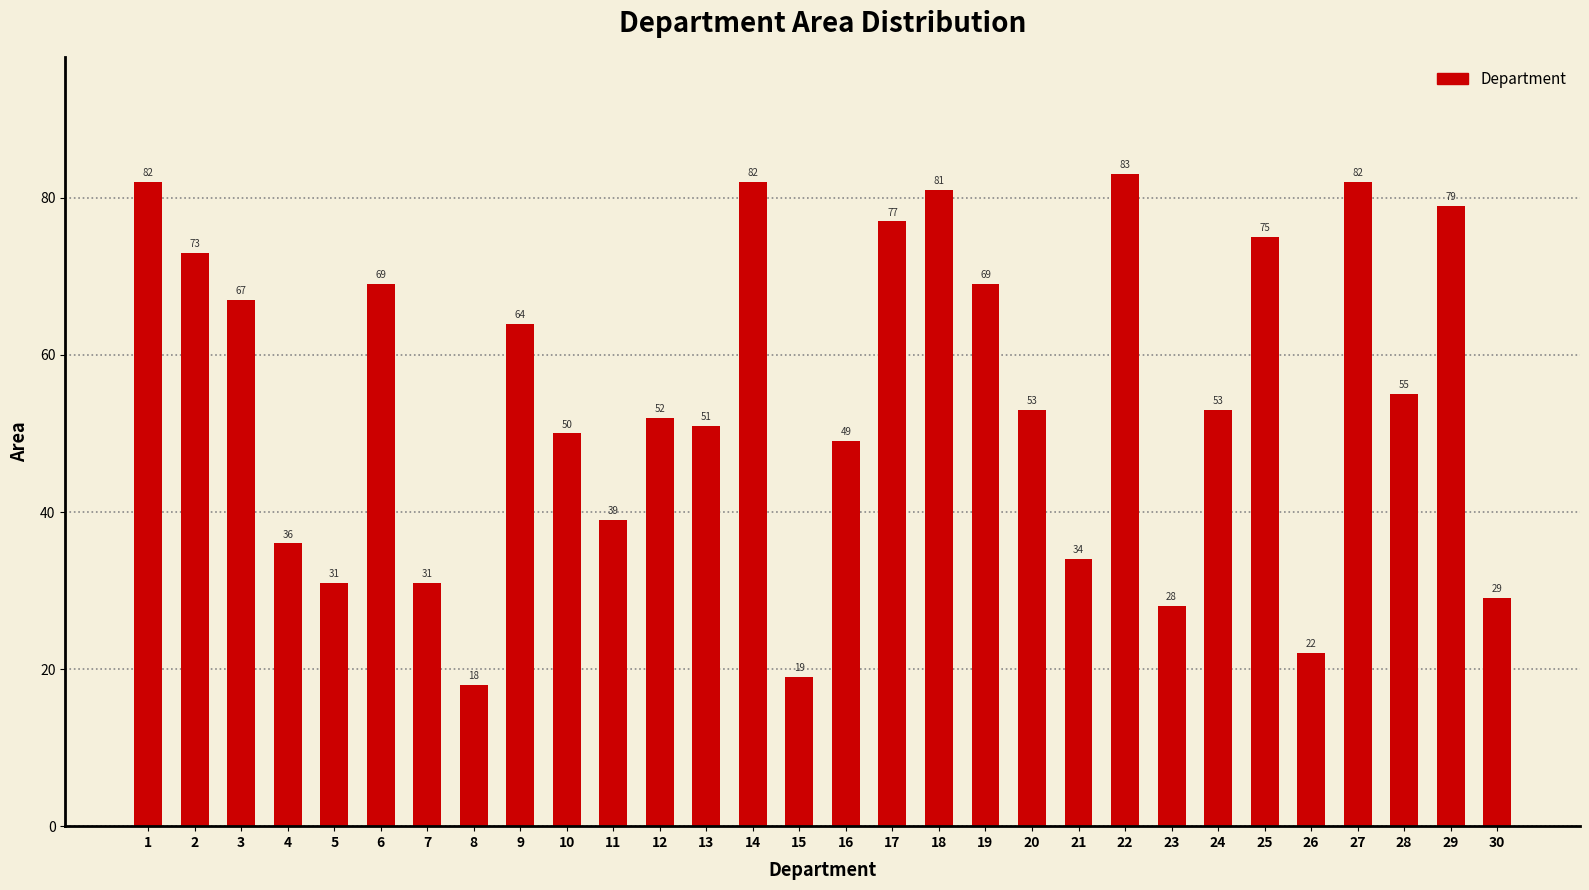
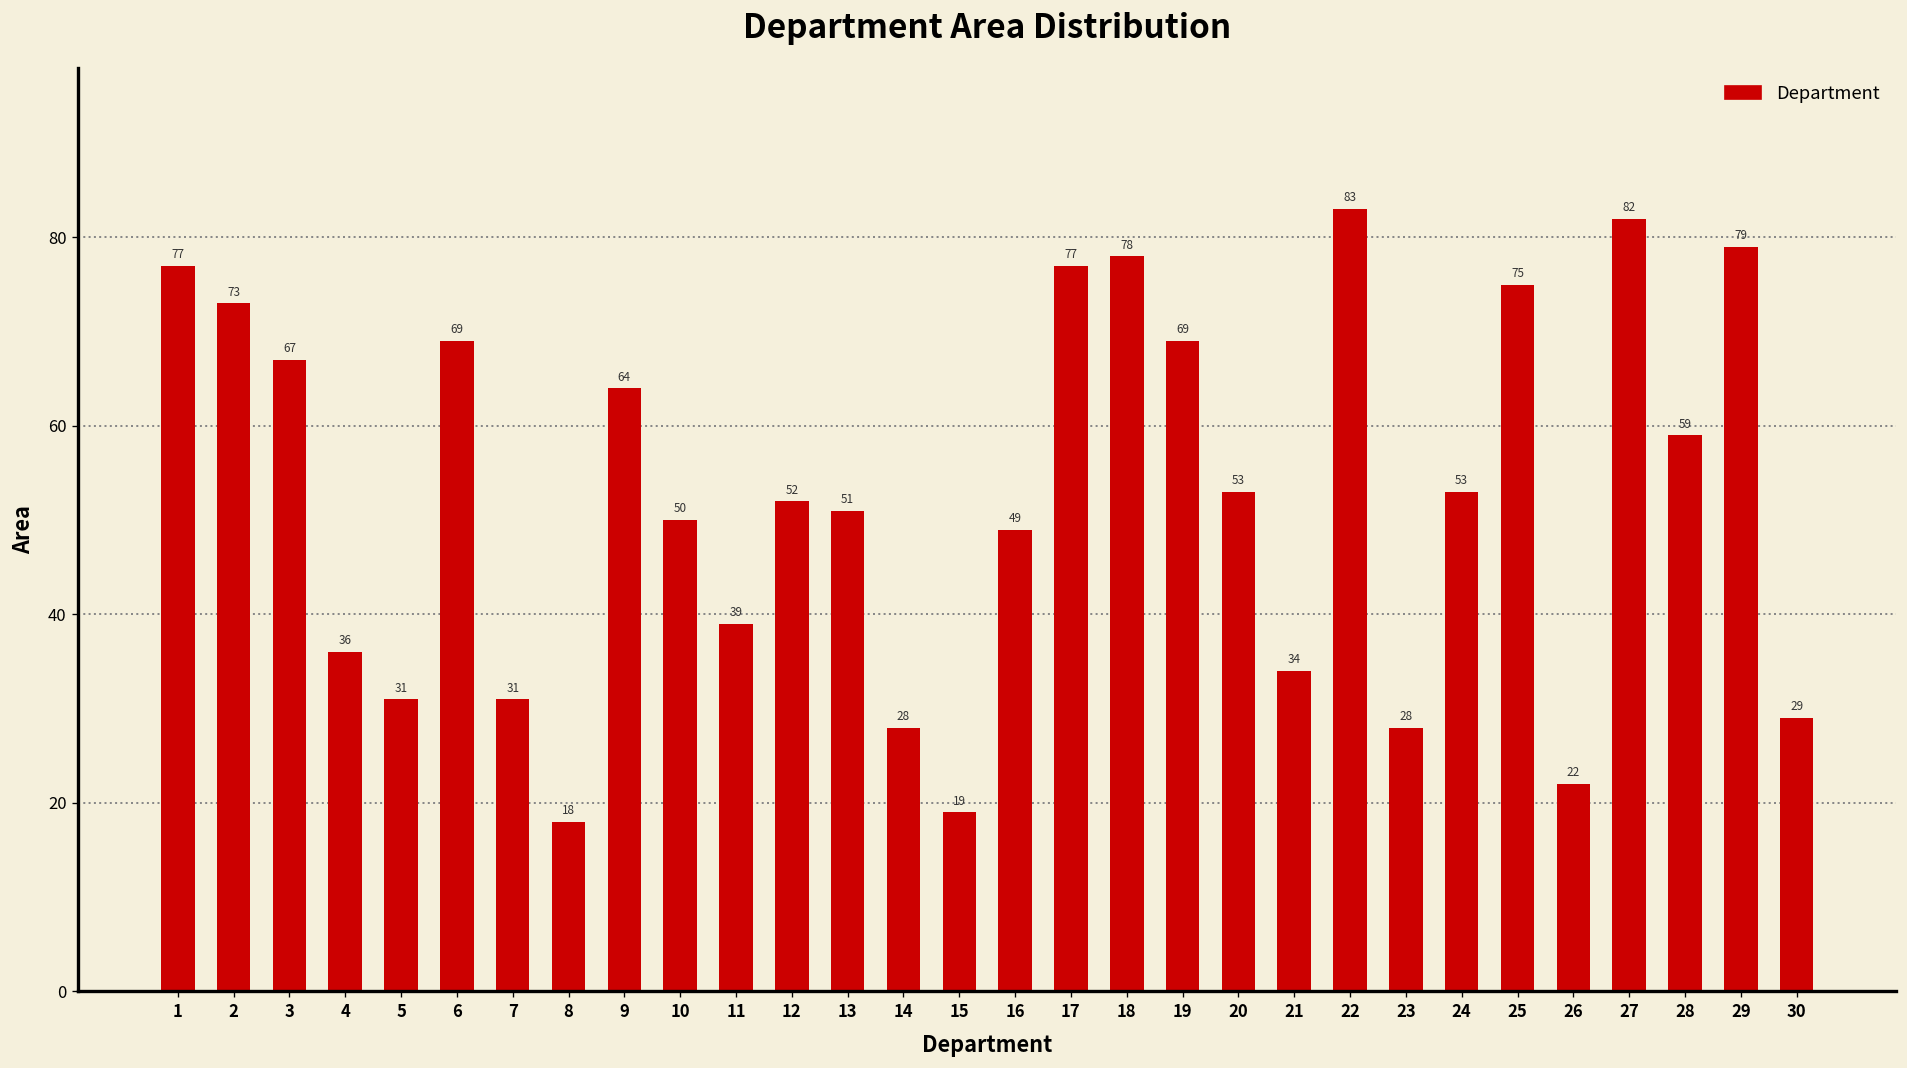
1: 82 -> 77
14: 82 -> 28
18: 81 -> 78
28: 55 -> 59
